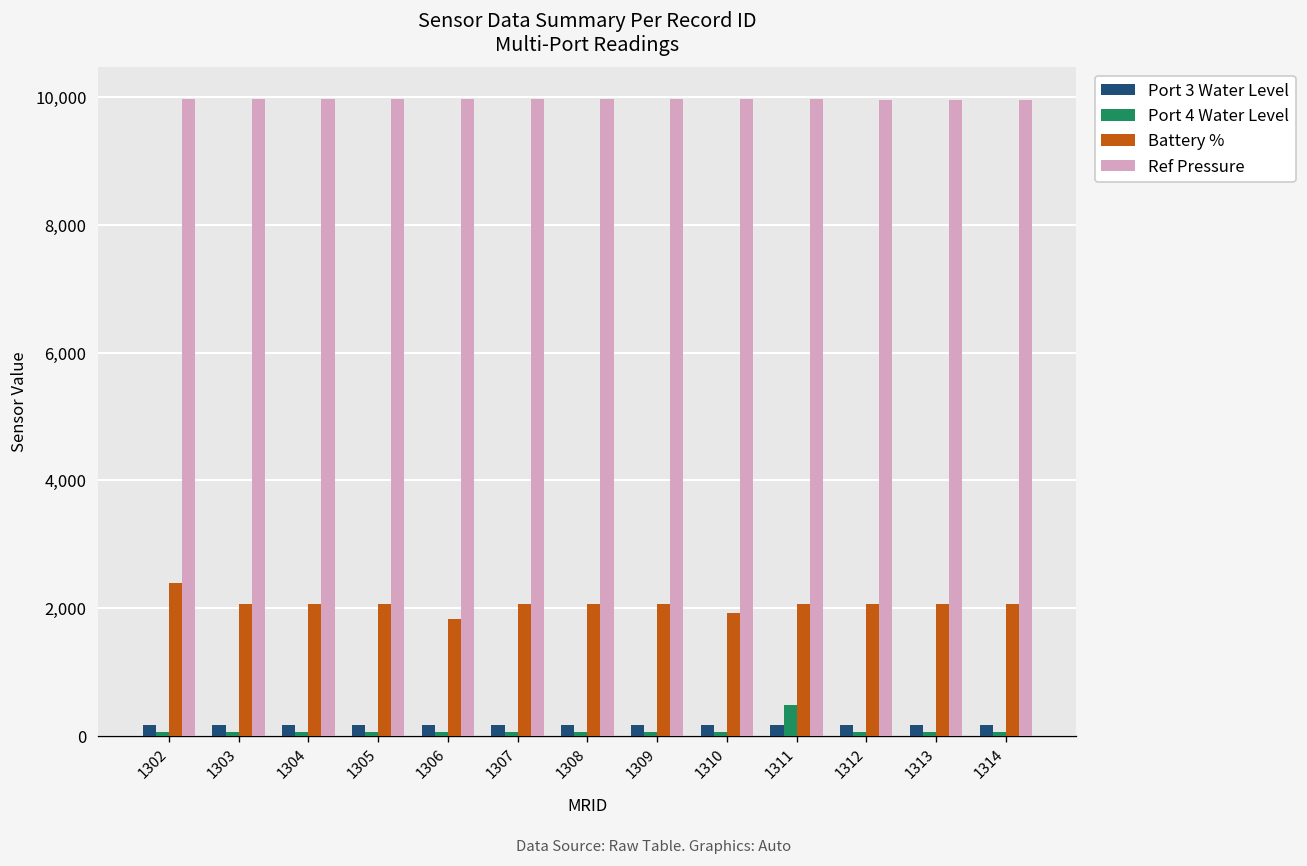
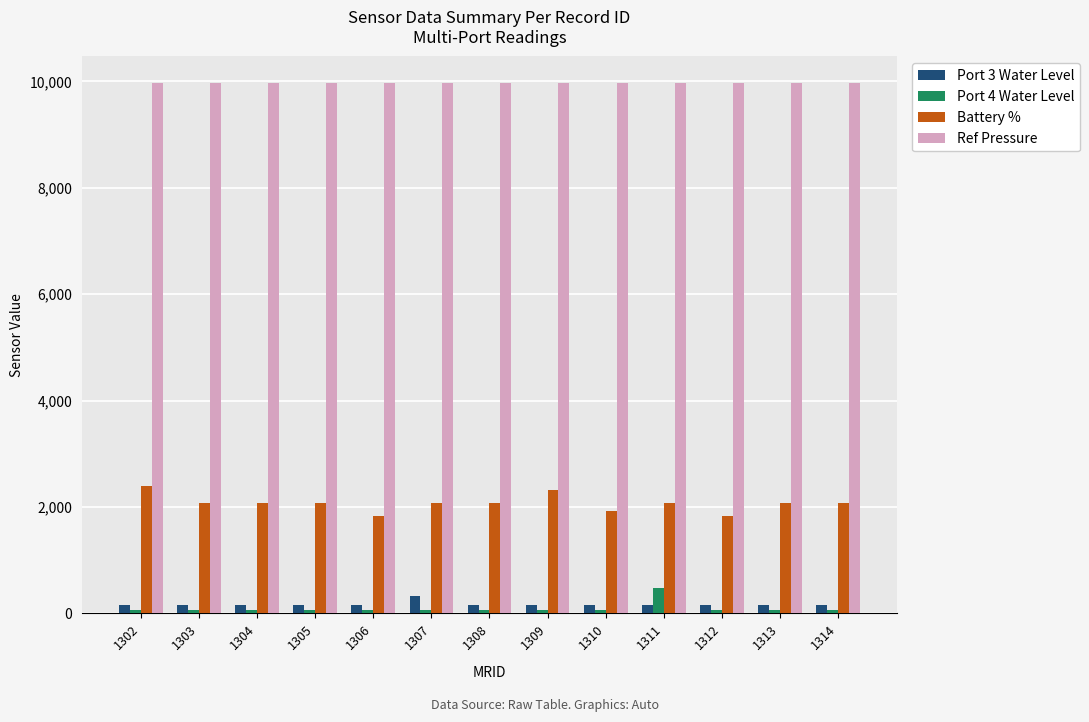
Port 3 Water Level, 1307: 200 -> 300
Battery %, 1309: 2,100 -> 2,300
Battery %, 1312: 2,100 -> 1,800
